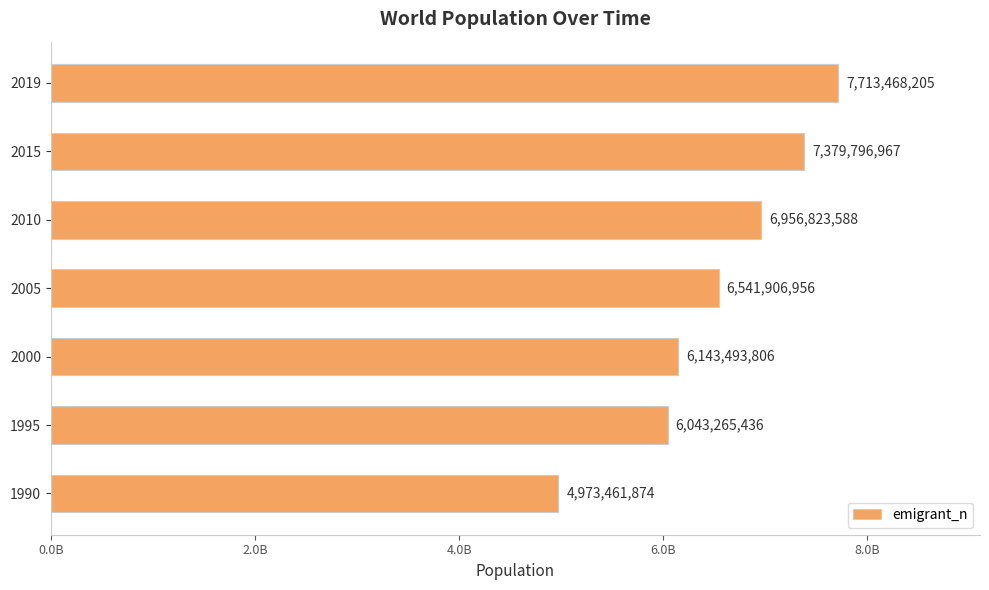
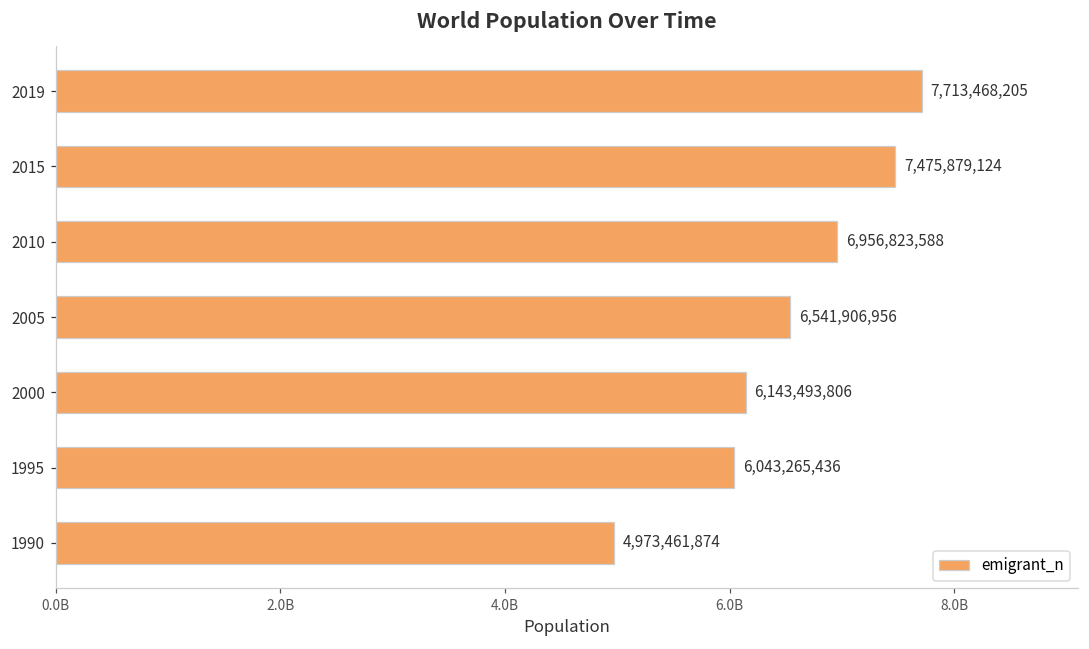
2015: 7,379,796,967 -> 7,475,879,124
